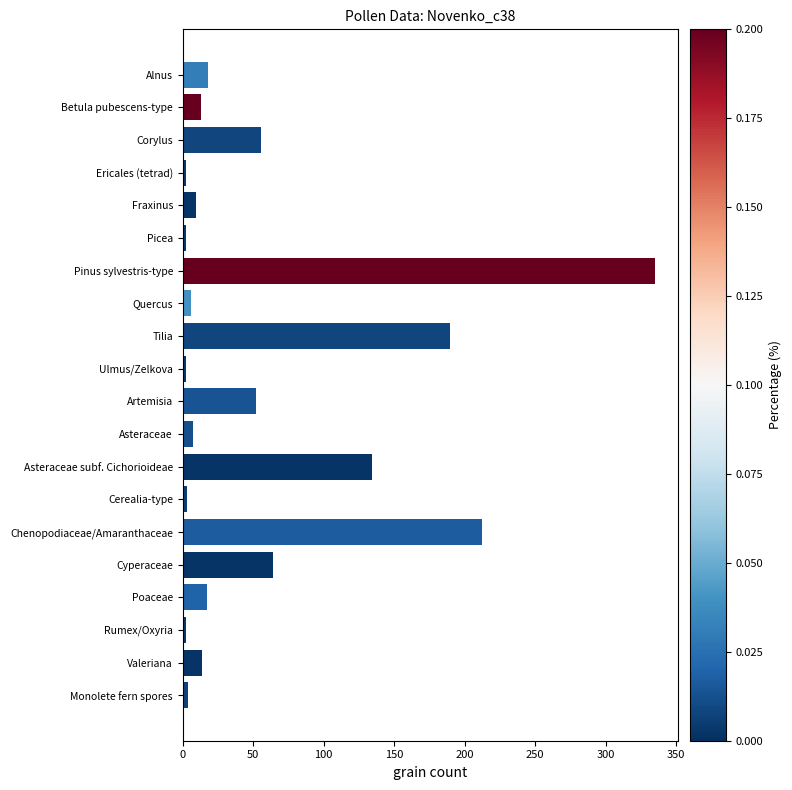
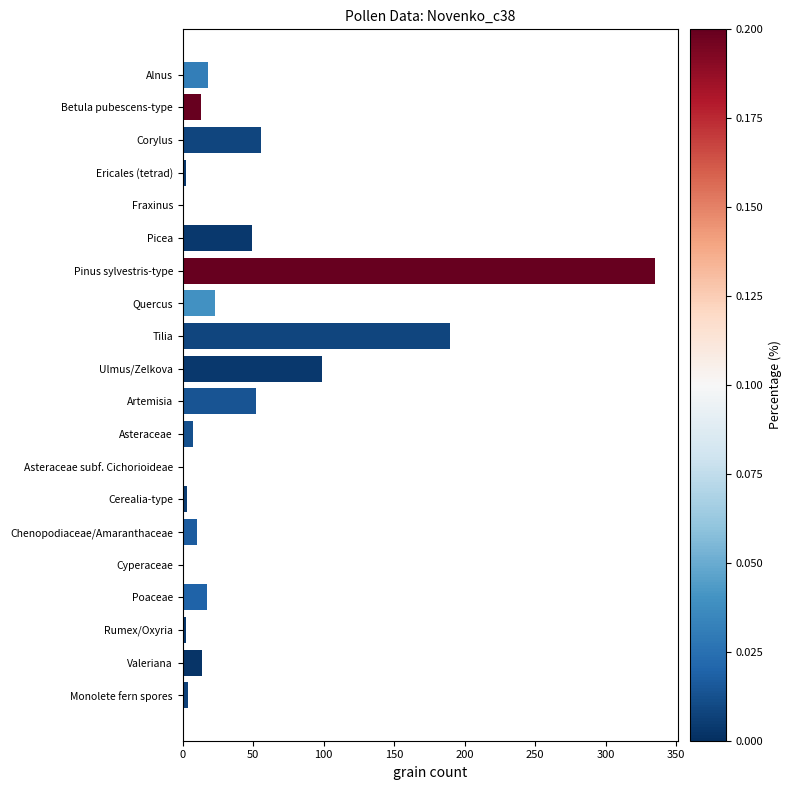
Fraxinus: 9 -> 1
Picea: 2 -> 49
Quercus: 6 -> 23
Ulmus/Zelkova: 2 -> 99
Asteraceae subf. Cichorioideae: 134 -> 1
Chenopodiaceae/Amaranthaceae: 213 -> 10
Cyperaceae: 64 -> 1
